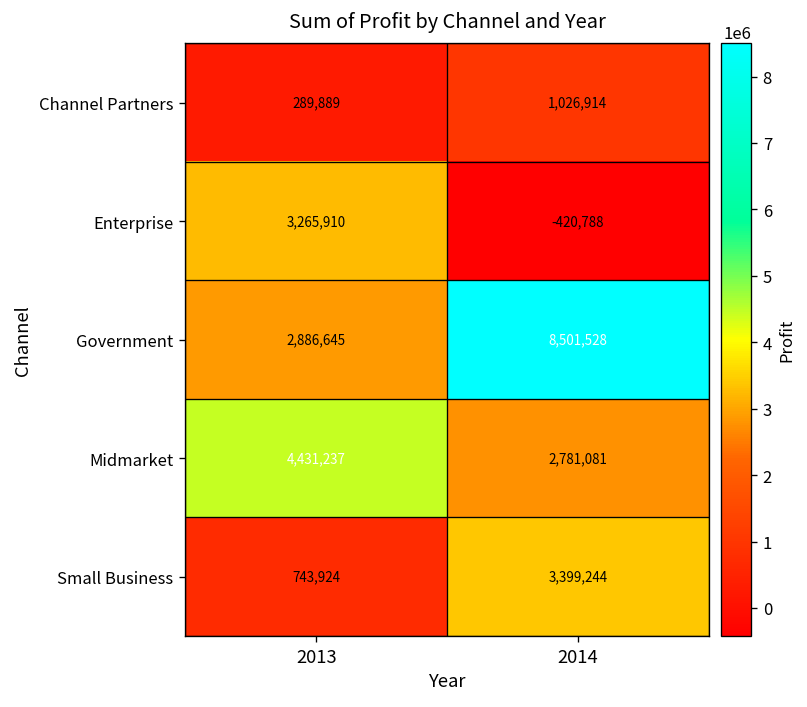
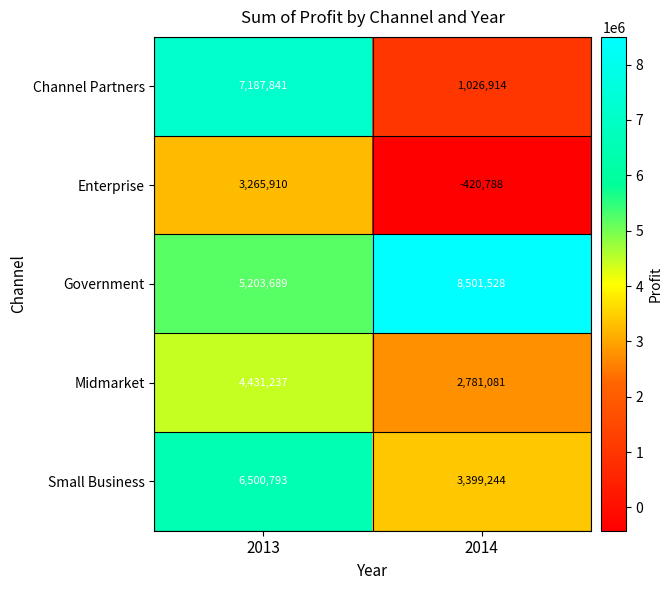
Channel Partners, 2013: 289,889 -> 7,187,841
Government, 2013: 2,886,645 -> 5,203,689
Small Business, 2013: 743,924 -> 6,500,793
